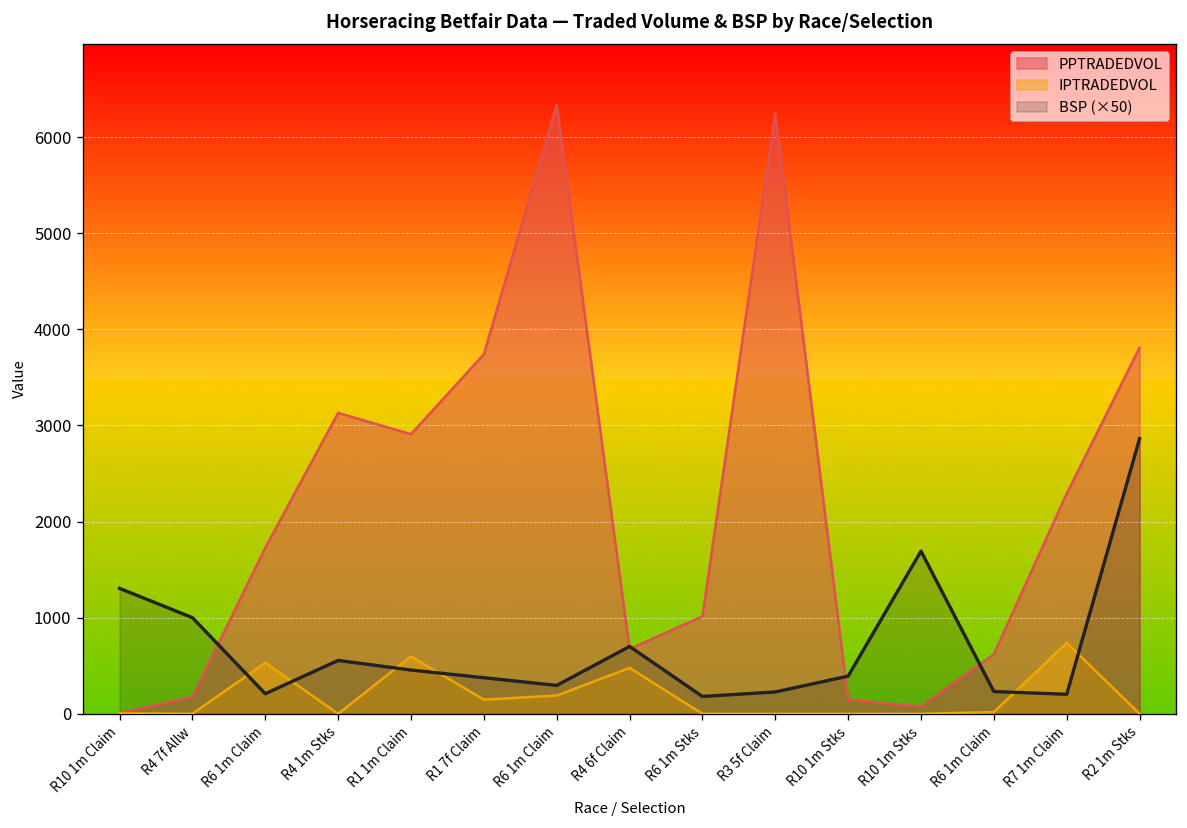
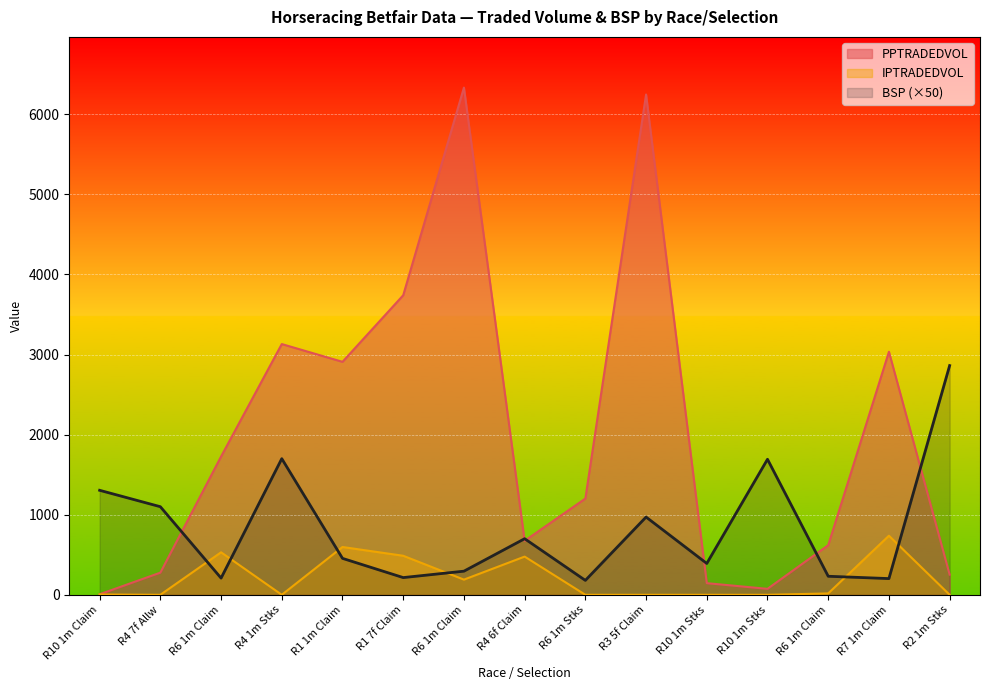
PPTRADEDVOL, R4 7f Allw: 200 -> 300
BSP (×50), R4 7f Allw: 1000 -> 1100
BSP (×50), R4 1m Stks: 600 -> 1700
IPTRADEDVOL, R1 7f Claim: 100 -> 500
BSP (×50), R1 7f Claim: 400 -> 200
PPTRADEDVOL, R6 1m Stks: 1000 -> 1200
BSP (×50), R3 5f Claim: 200 -> 1000
PPTRADEDVOL, R7 1m Claim: 2300 -> 3000
PPTRADEDVOL, R2 1m Stks: 3800 -> 300
